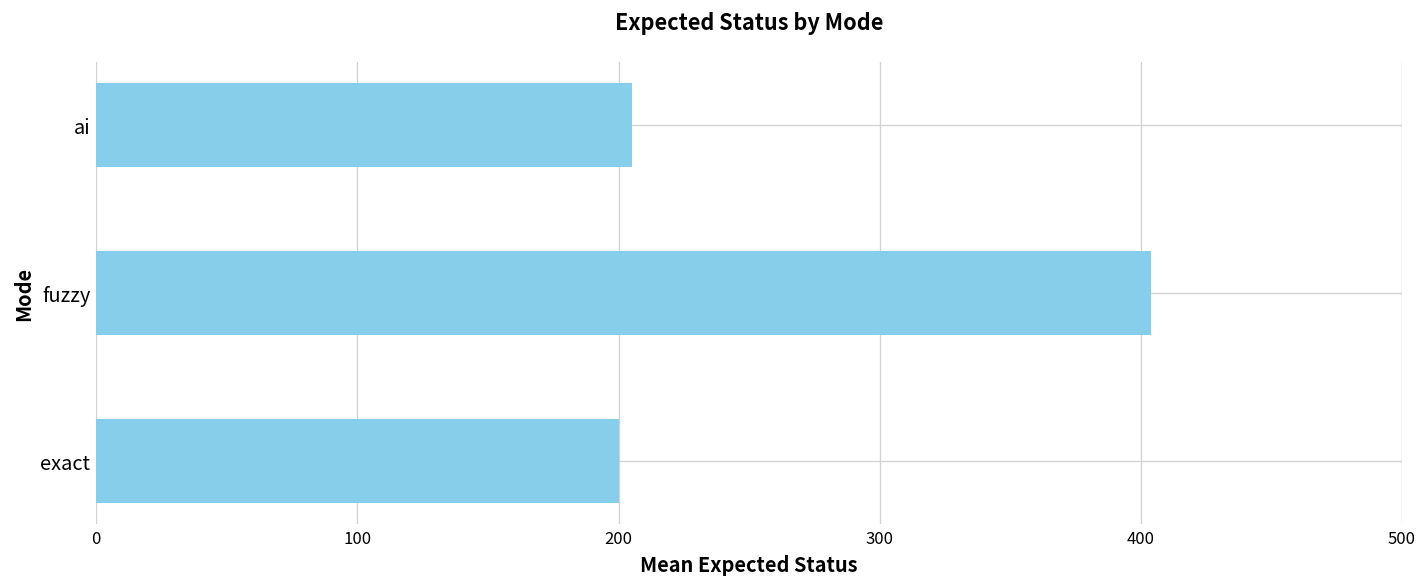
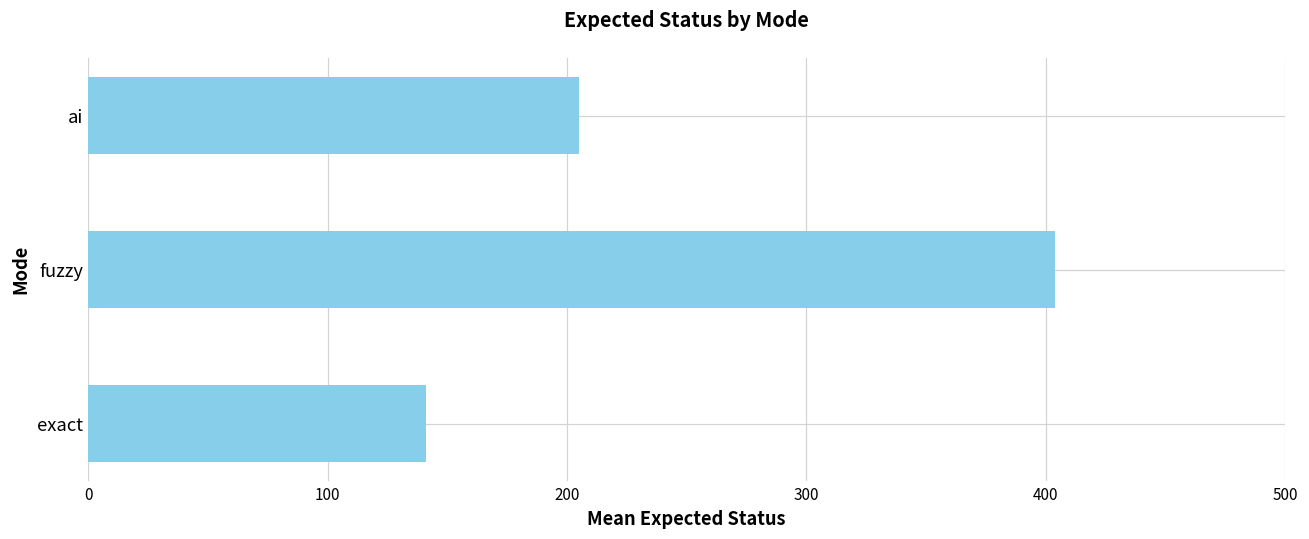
exact: 200 -> 141
